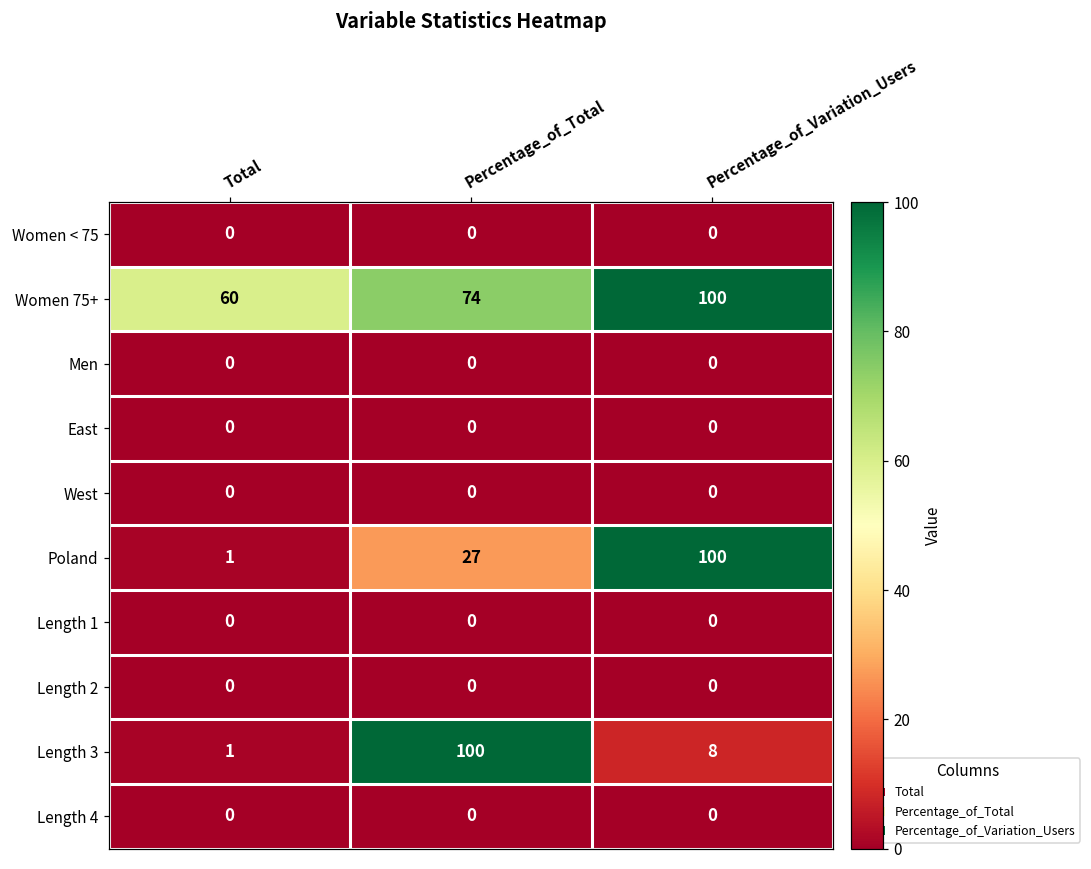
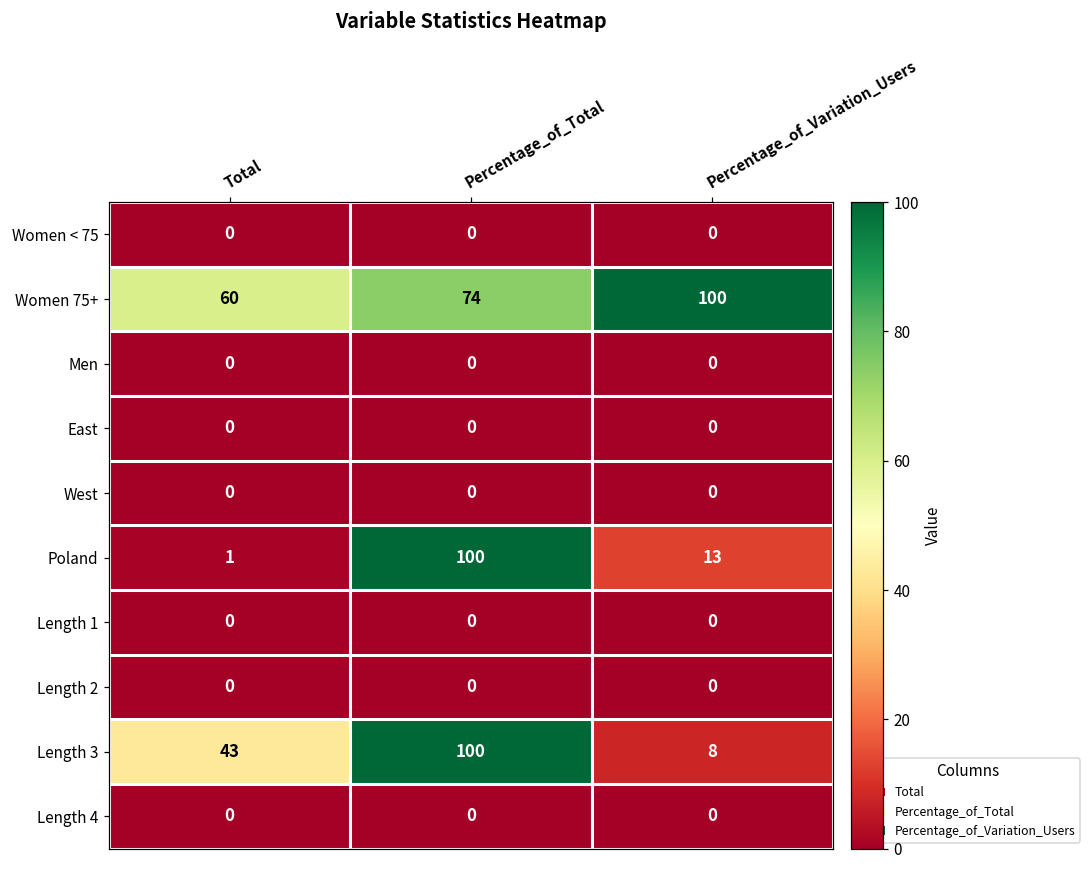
Poland, Percentage_of_Total: 27 -> 100
Poland, Percentage_of_Variation_Users: 100 -> 13
Length 3, Total: 1 -> 43
